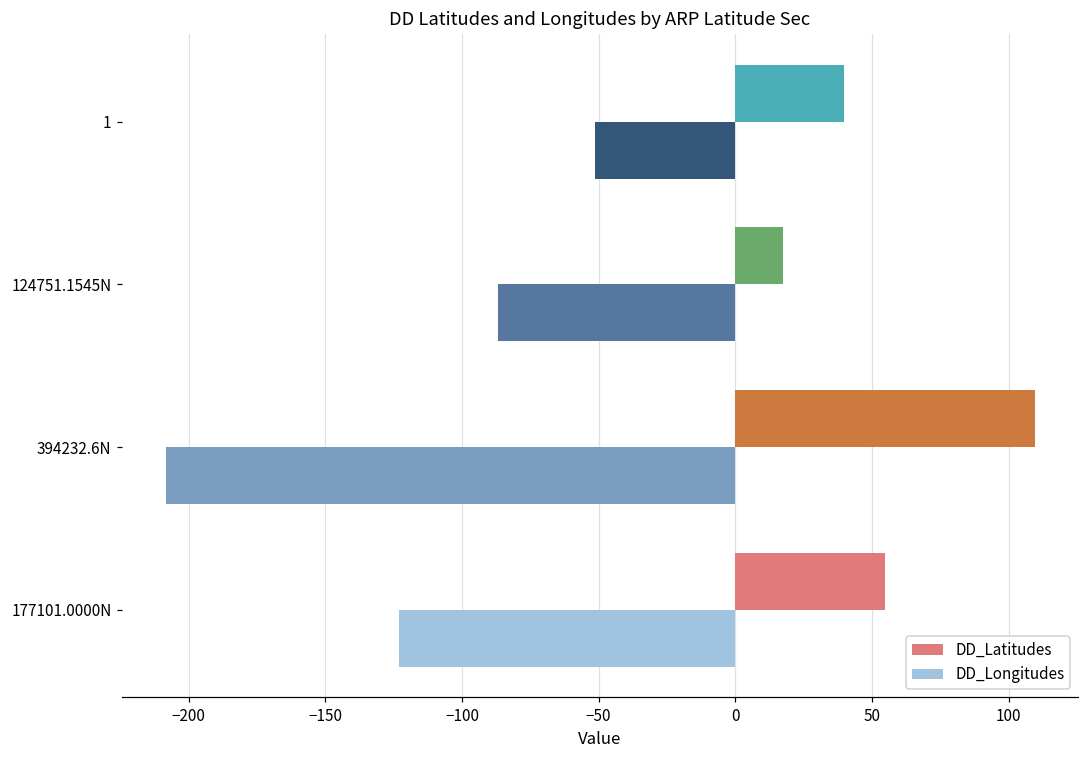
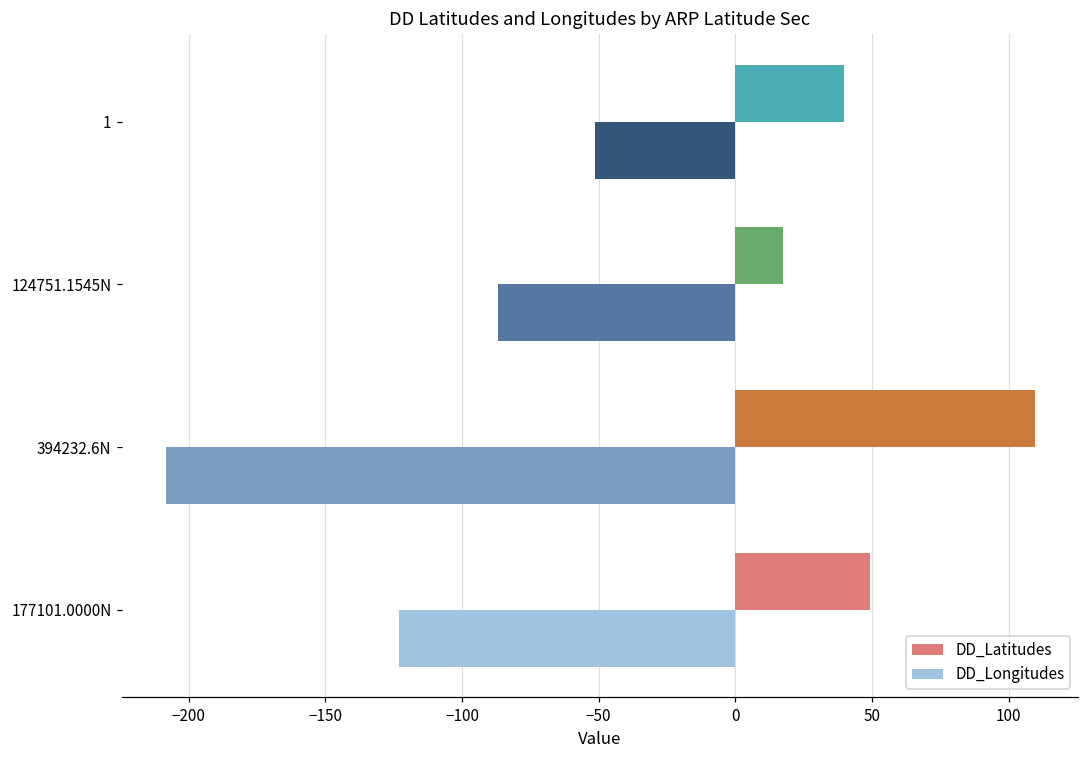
DD_Latitudes, 177101.0000N: 55 -> 49
